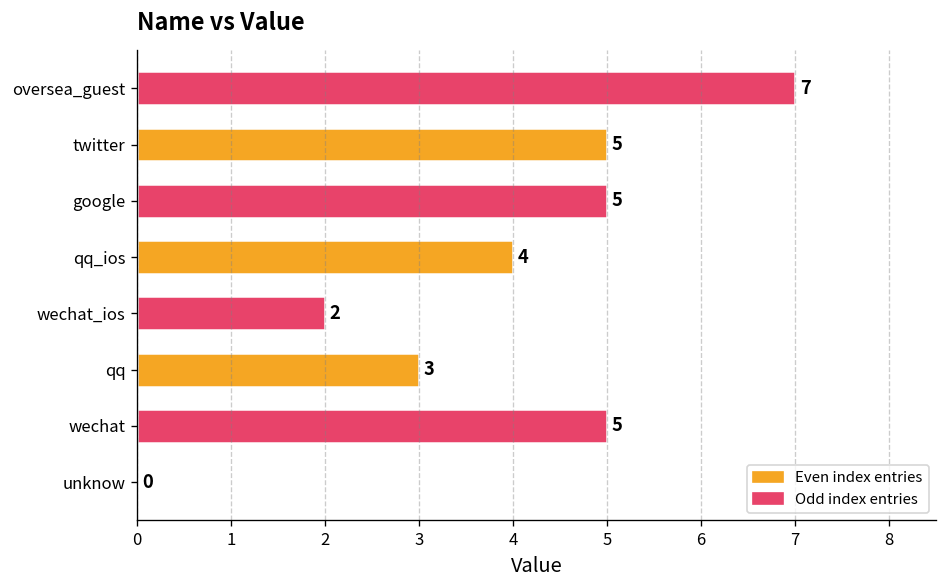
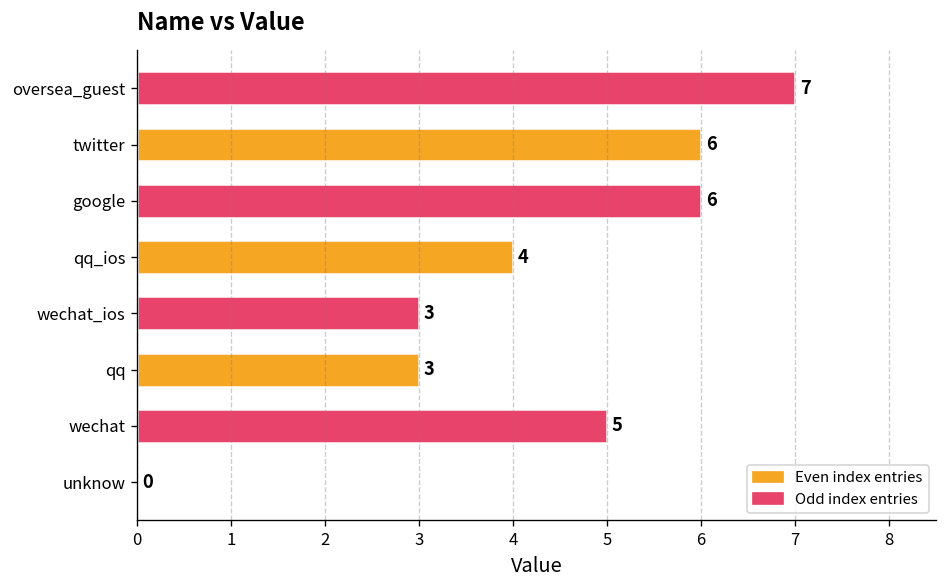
twitter: 5 -> 6
google: 5 -> 6
wechat_ios: 2 -> 3
